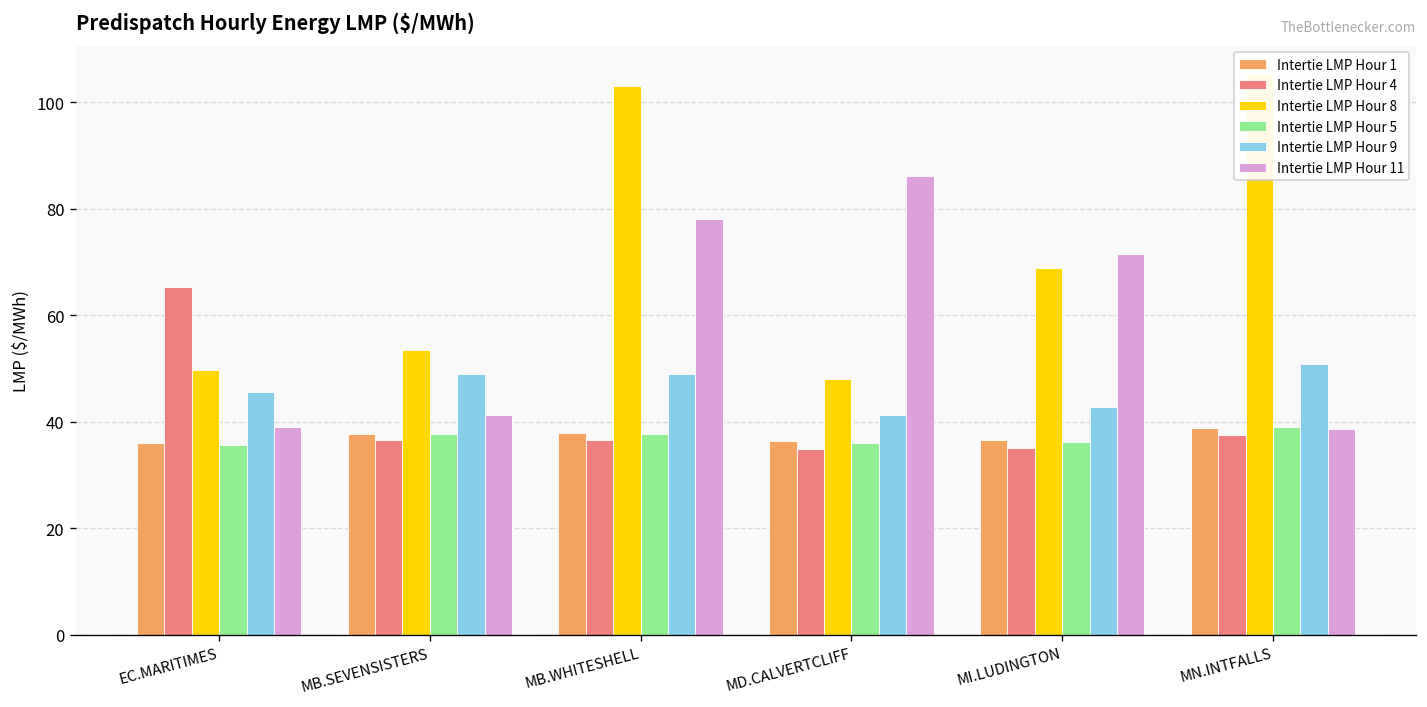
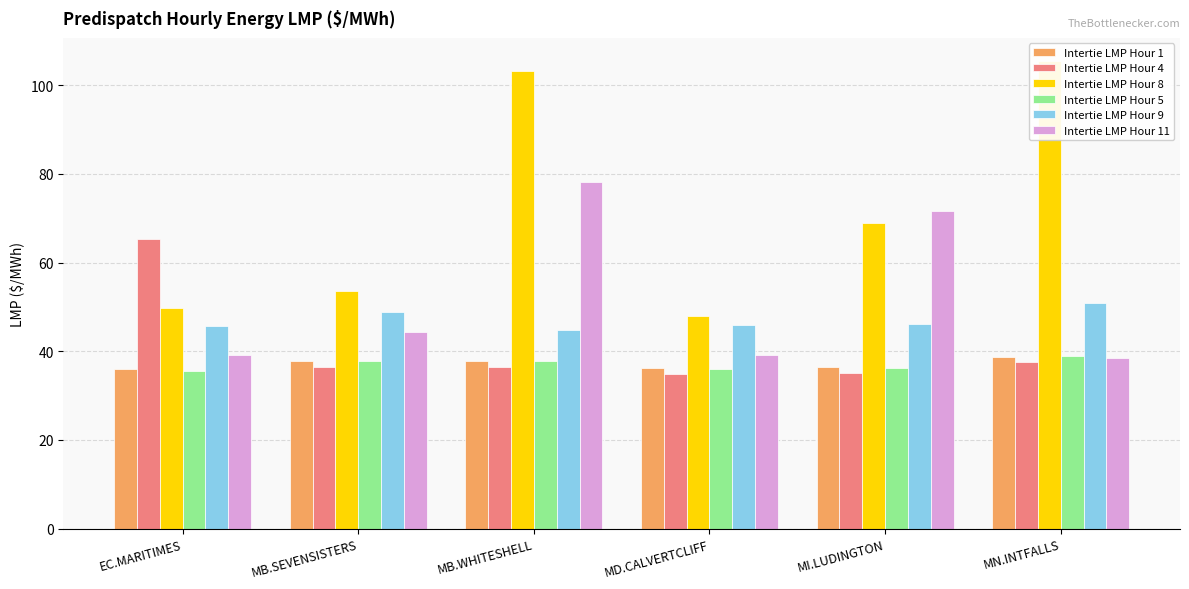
Intertie LMP Hour 11, MB.SEVENSISTERS: 41 -> 44
Intertie LMP Hour 9, MB.WHITESHELL: 49 -> 45
Intertie LMP Hour 9, MD.CALVERTCLIFF: 41 -> 46
Intertie LMP Hour 11, MD.CALVERTCLIFF: 86 -> 39
Intertie LMP Hour 9, MI.LUDINGTON: 43 -> 46
